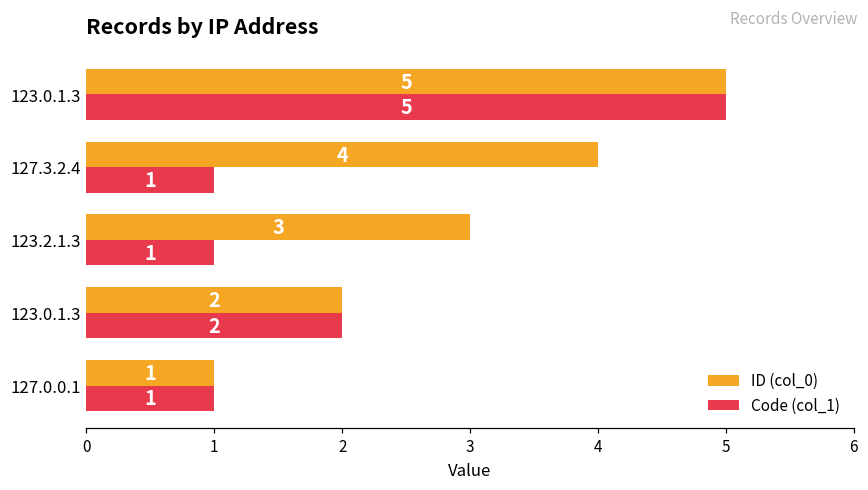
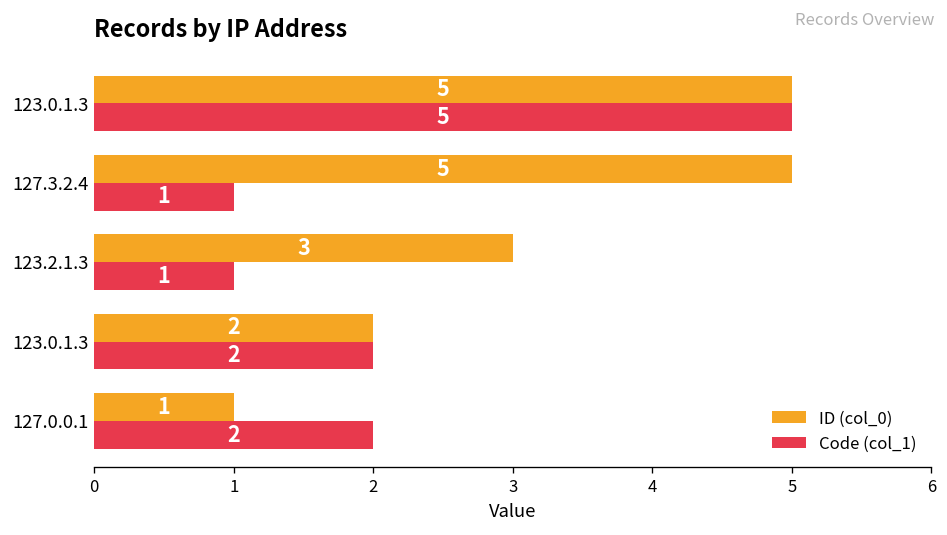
ID (col_0), 127.3.2.4: 4 -> 5
Code (col_1), 127.0.0.1: 1 -> 2
